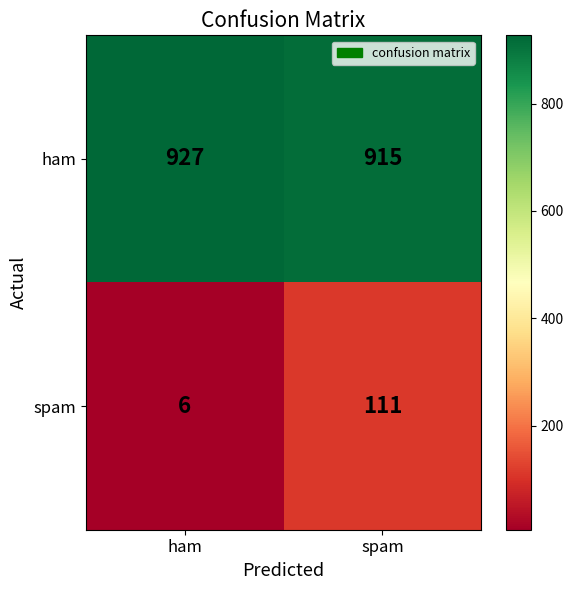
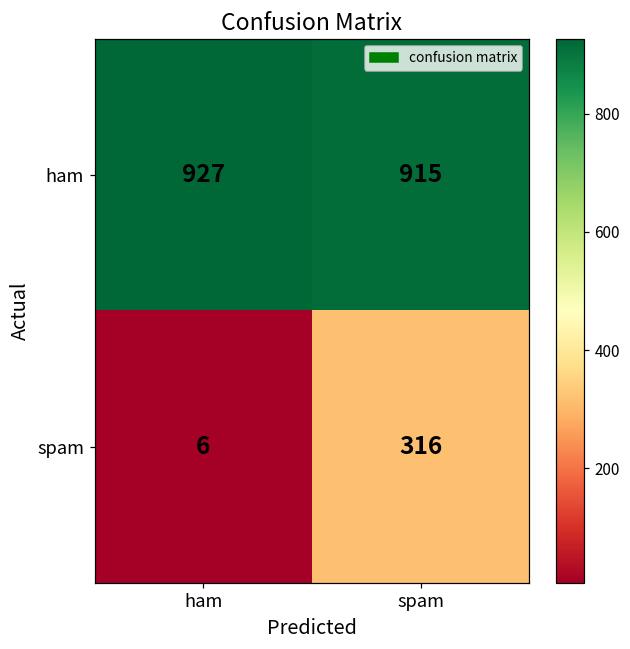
spam, spam: 111 -> 316
